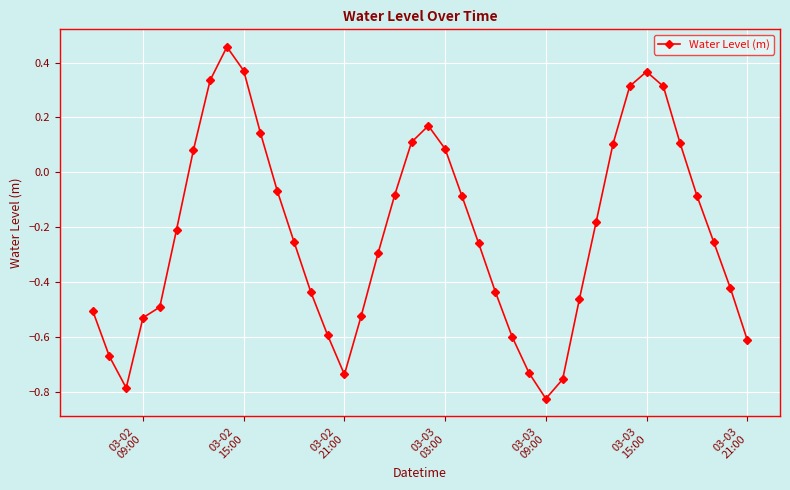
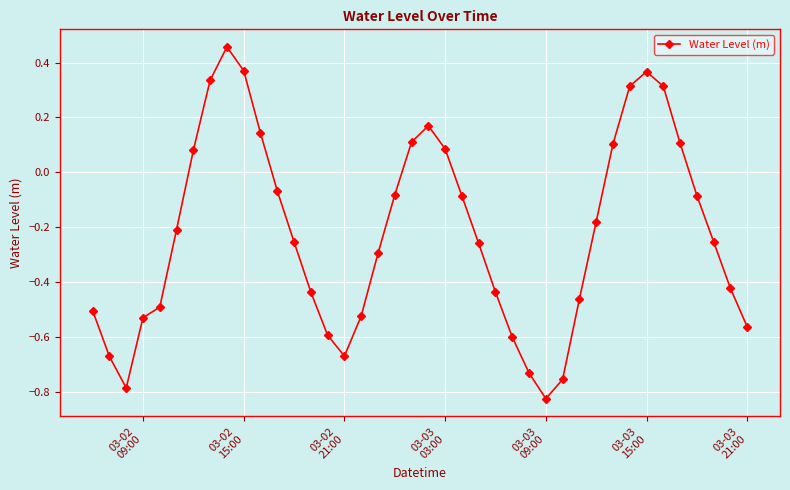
03-02 21:00: -0.74 -> -0.67
03-03 21:00: -0.61 -> -0.56
